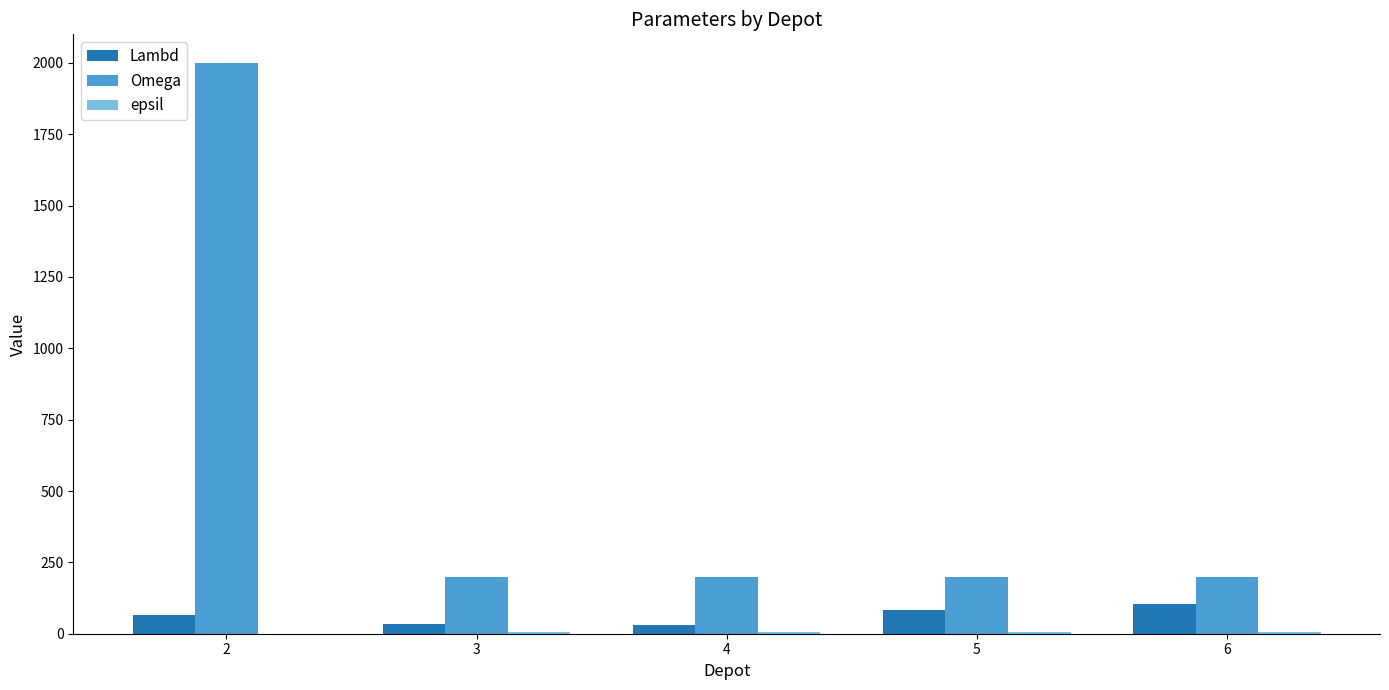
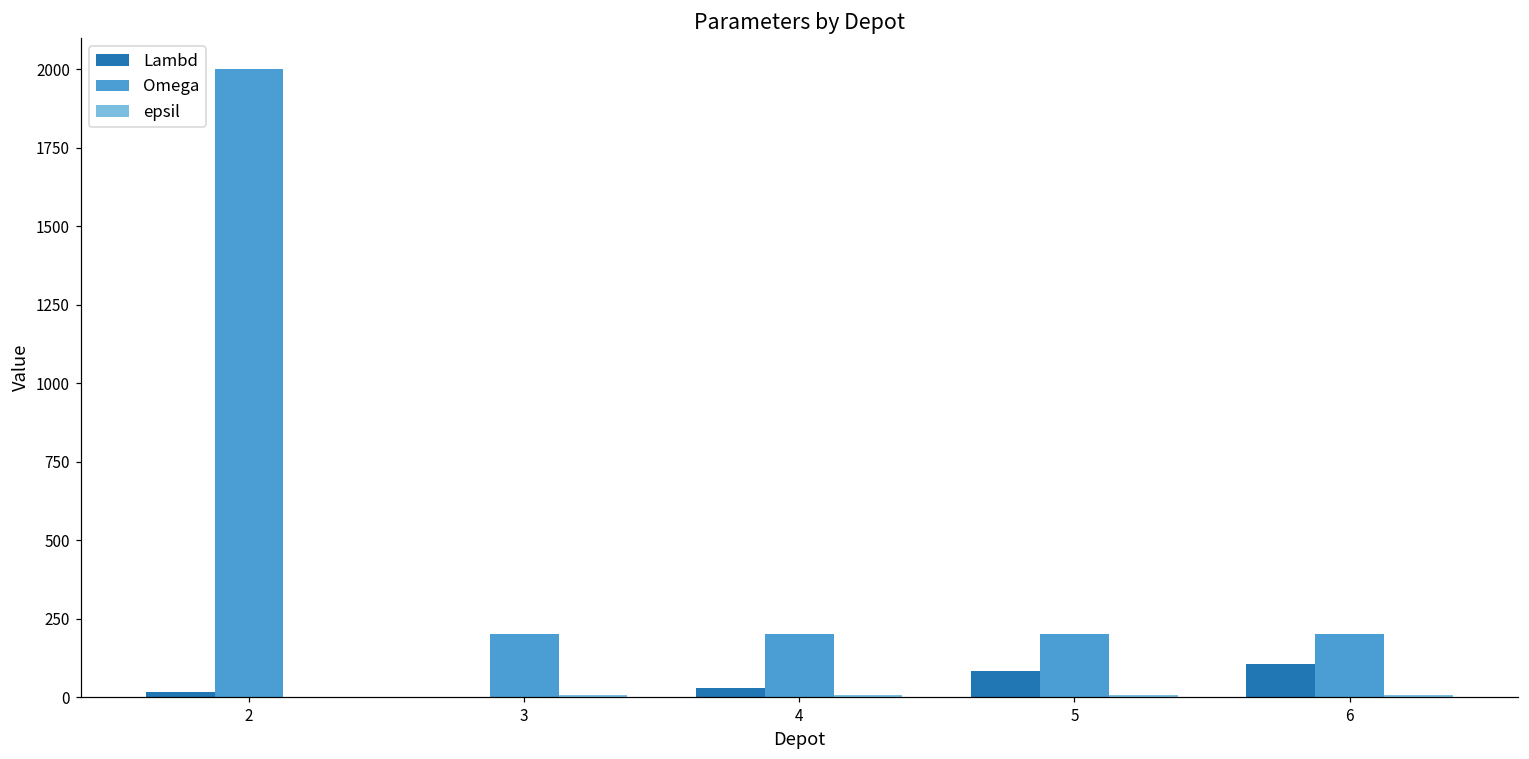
Lambd, 2: 60 -> 20
Lambd, 3: 30 -> 0
